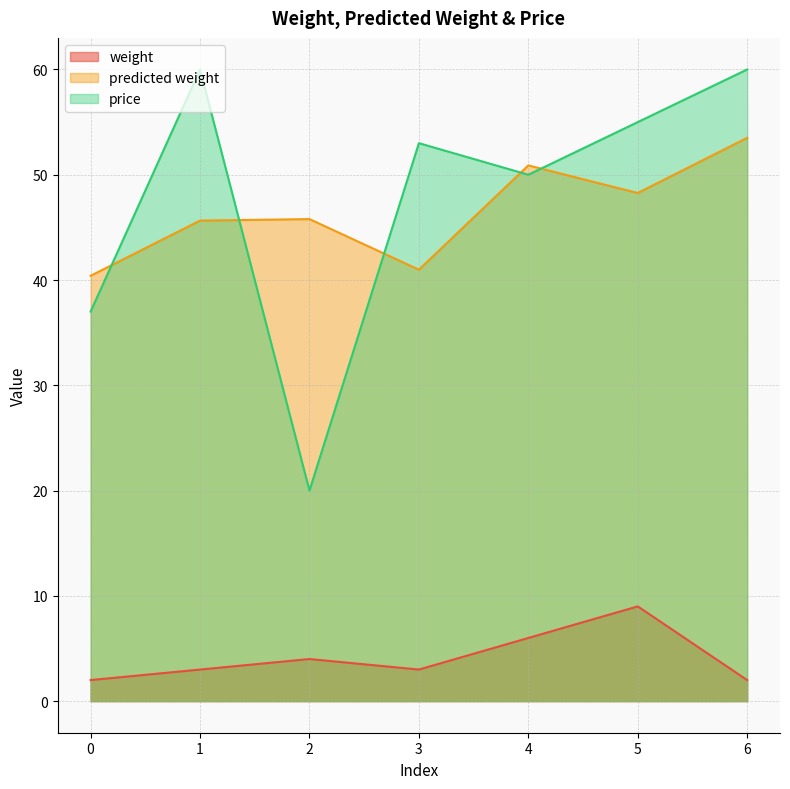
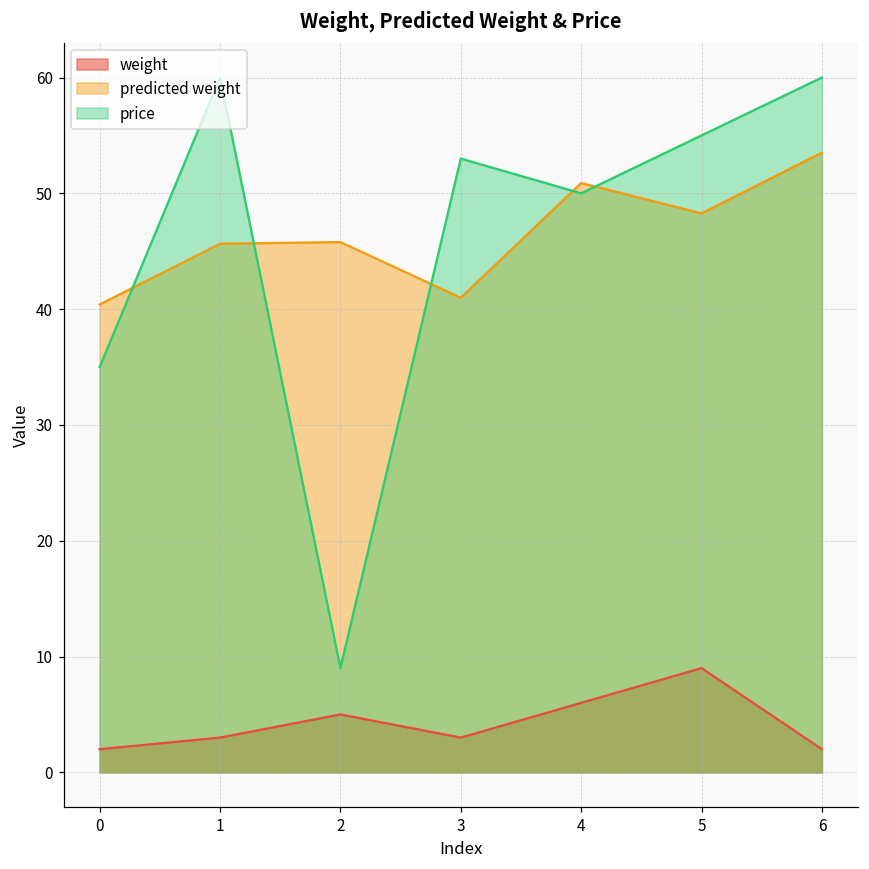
price, 0: 37 -> 35
weight, 2: 4 -> 5
price, 2: 20 -> 9
